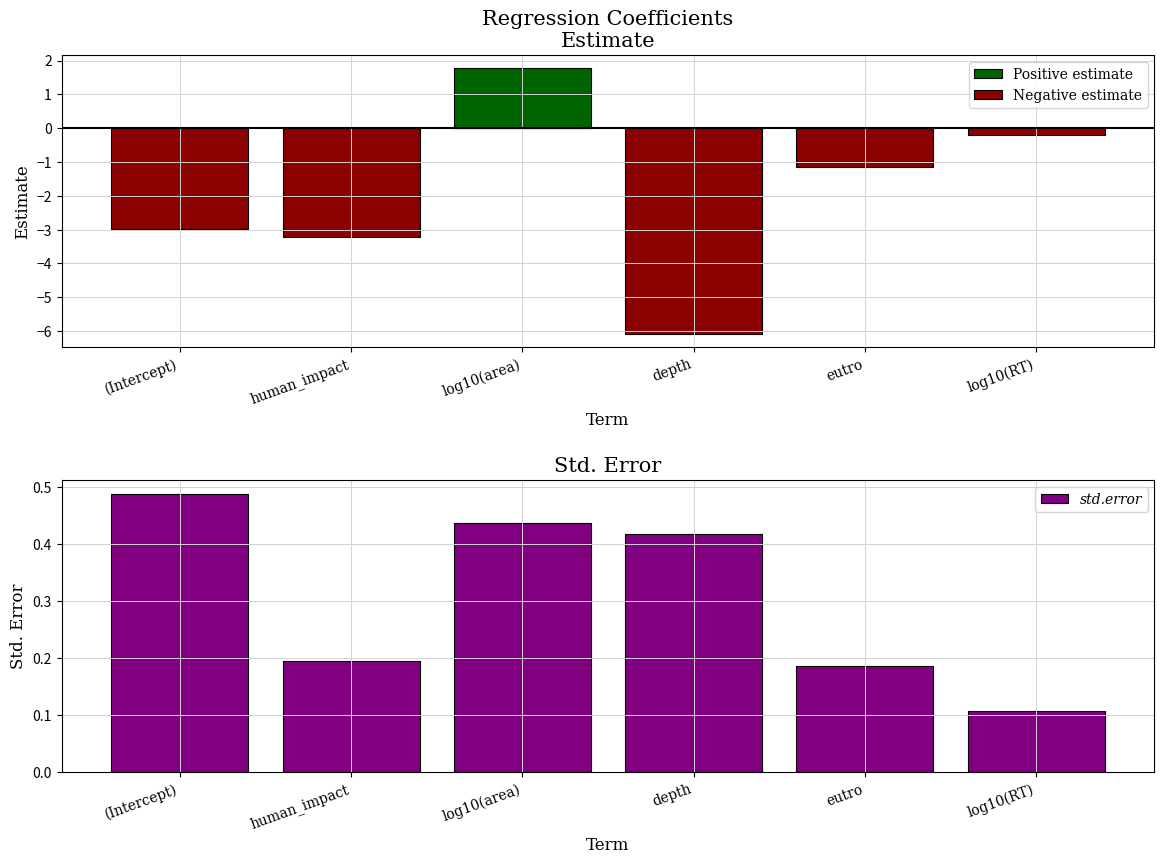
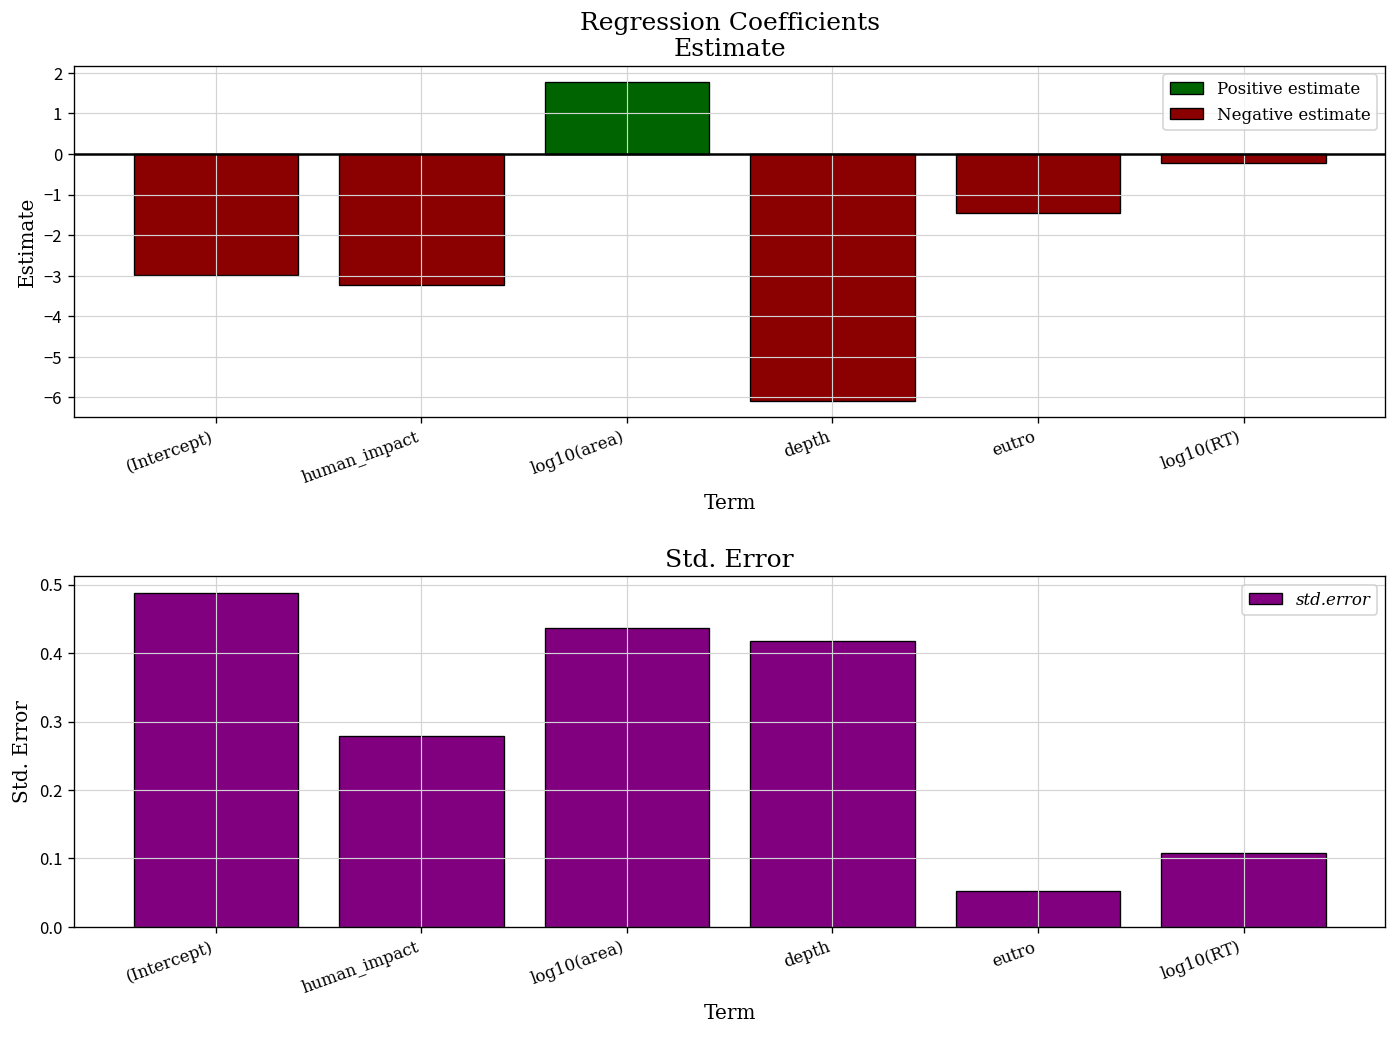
Regression Coefficients Estimate, Negative estimate, eutro: -1.1 -> -1.5
Std. Error, human_impact: 0.19 -> 0.28
Std. Error, eutro: 0.19 -> 0.05
